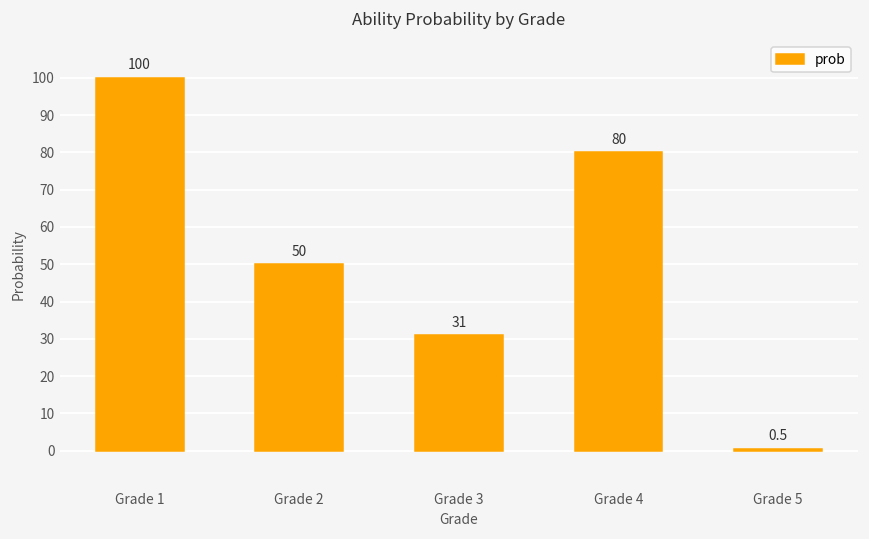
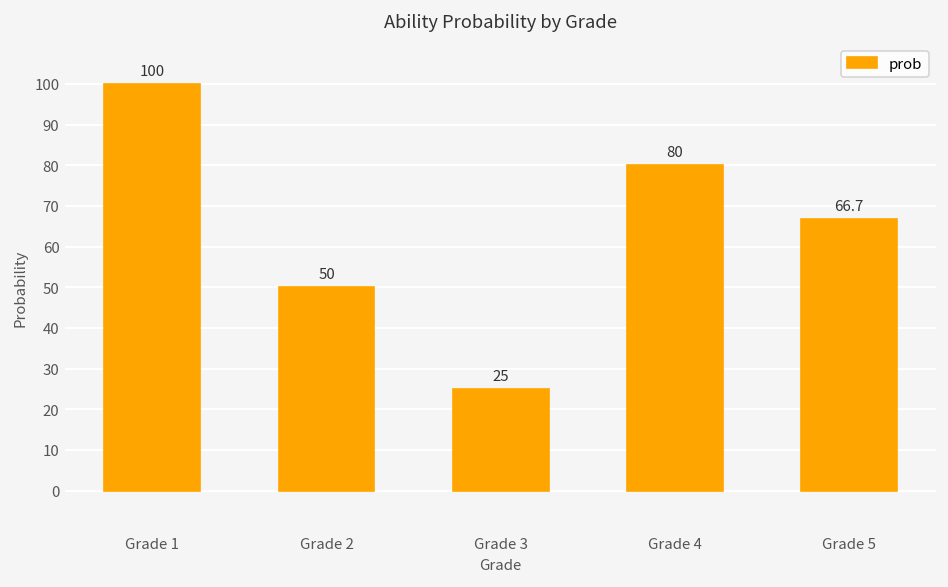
Grade 3: 31 -> 25
Grade 5: 0.5 -> 66.7
